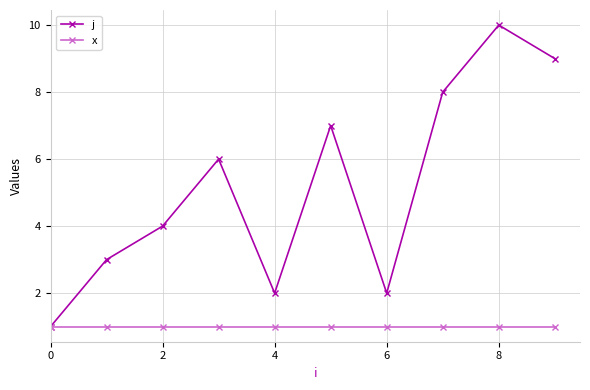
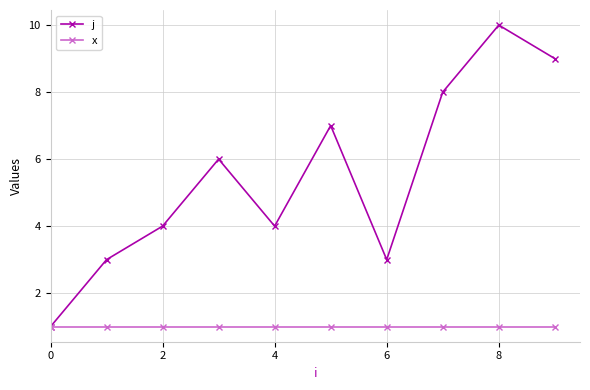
j, 4: 2 -> 4
j, 6: 2 -> 3
